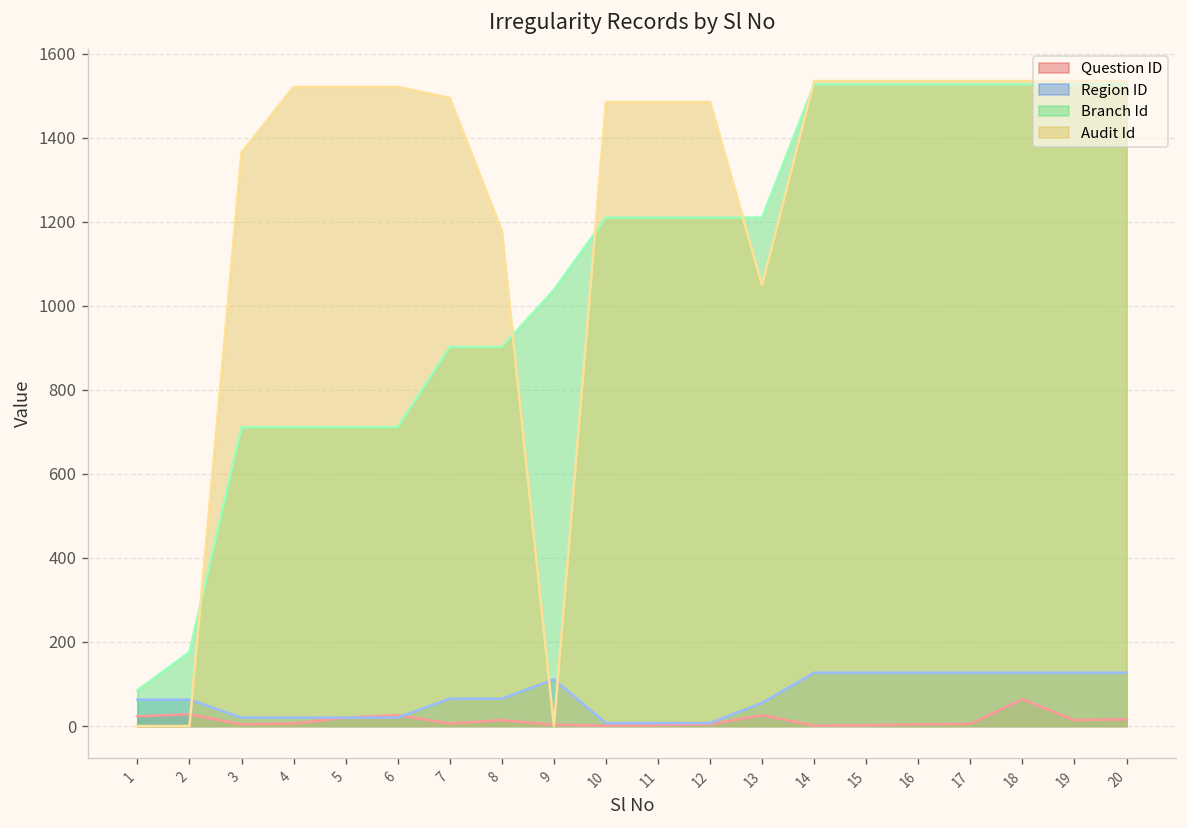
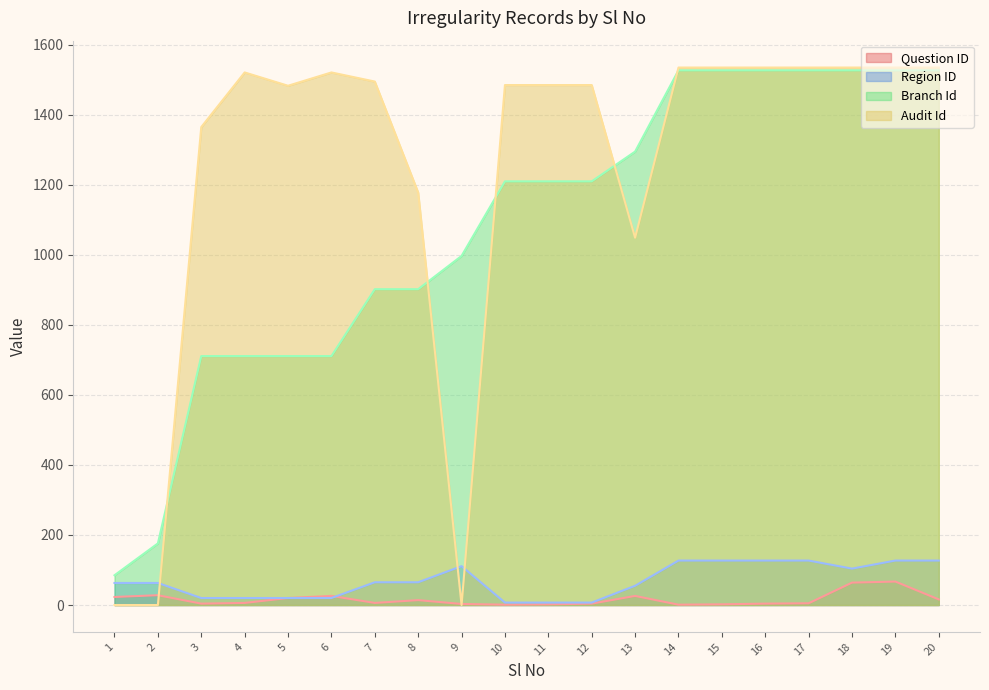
Audit Id, 5: 1520 -> 1480
Branch Id, 9: 1040 -> 1000
Branch Id, 13: 1210 -> 1300
Region ID, 18: 130 -> 100
Question ID, 19: 10 -> 70
